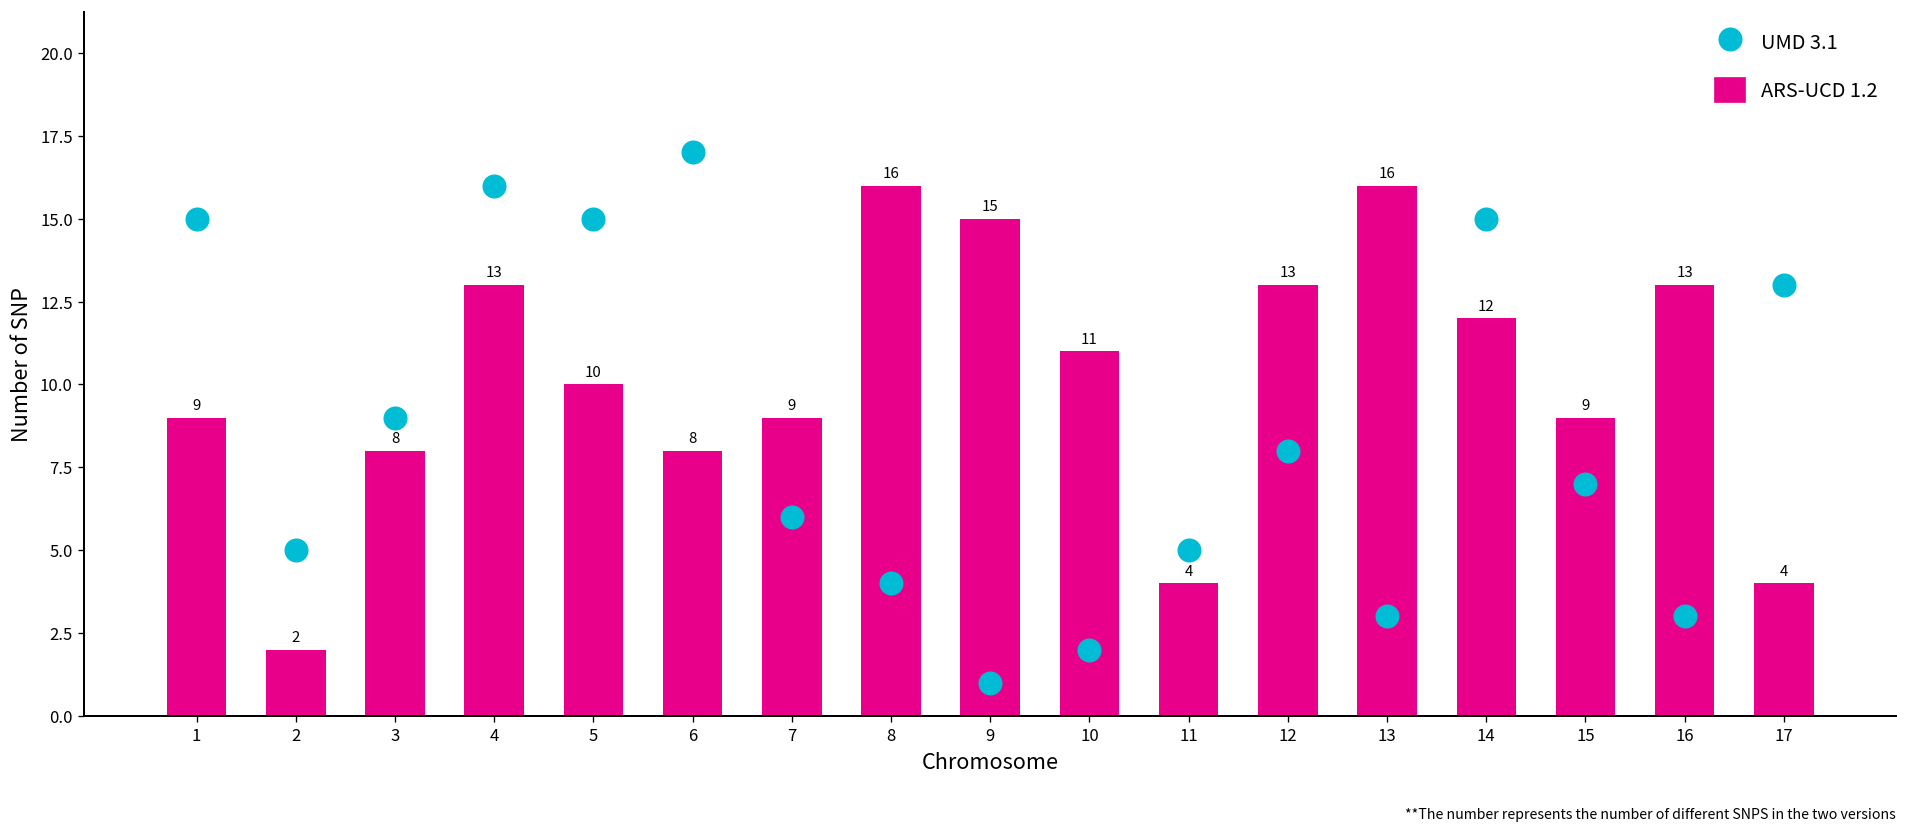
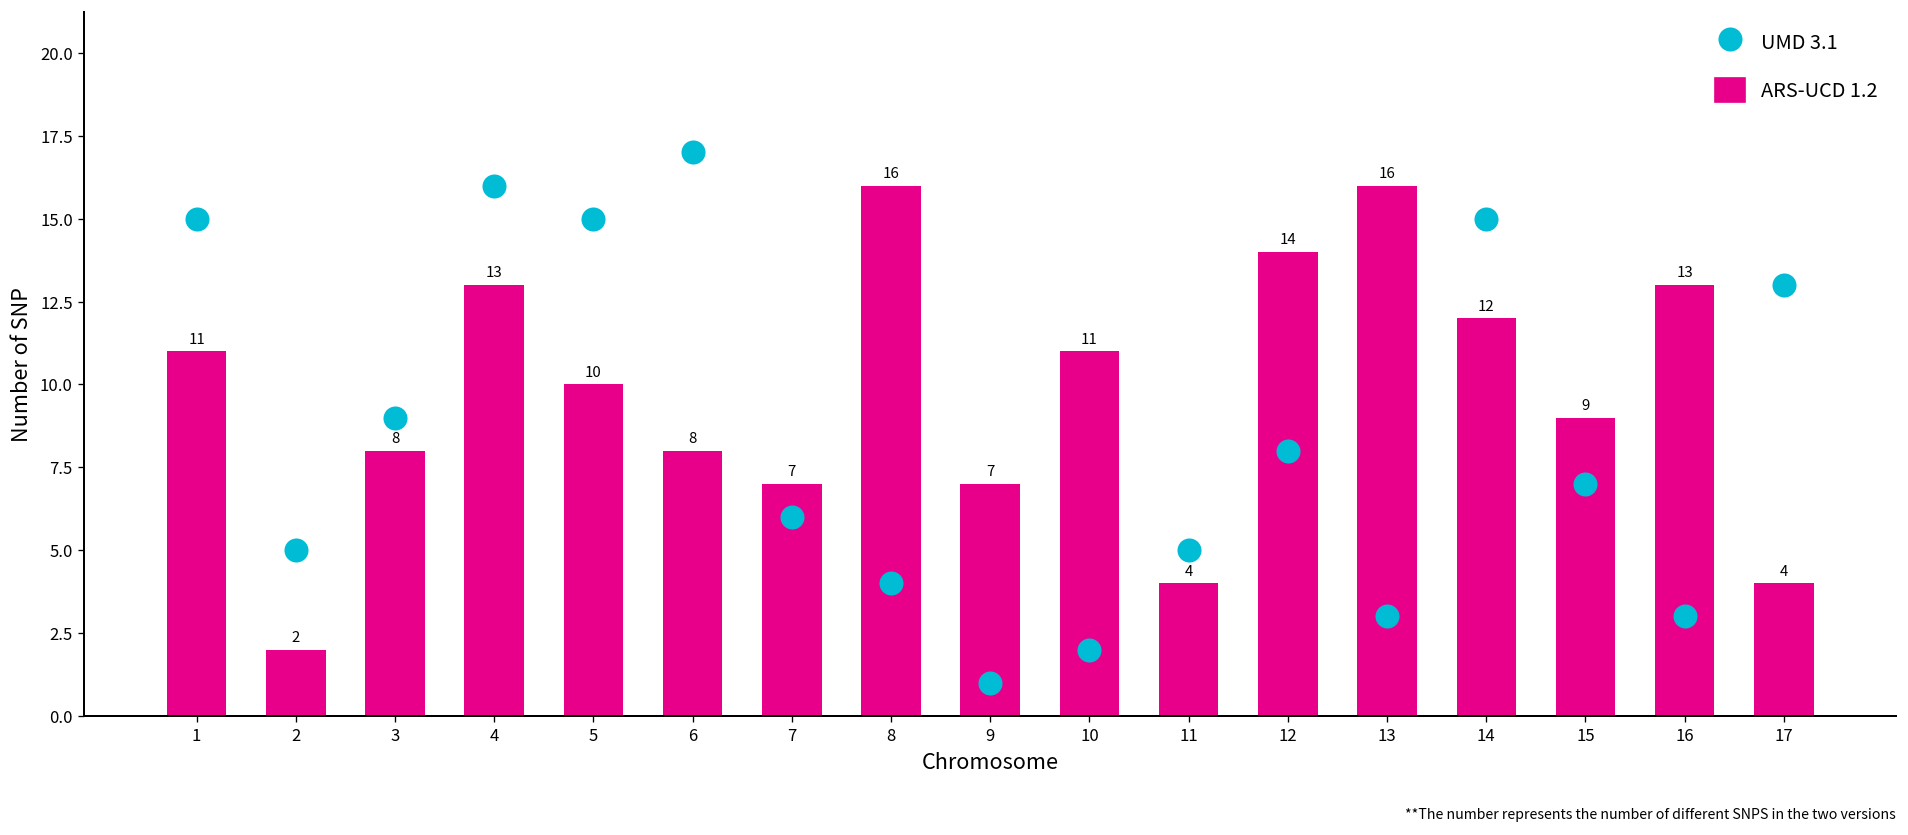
ARS-UCD 1.2, 1: 9 -> 11
ARS-UCD 1.2, 7: 9 -> 7
ARS-UCD 1.2, 9: 15 -> 7
ARS-UCD 1.2, 12: 13 -> 14
